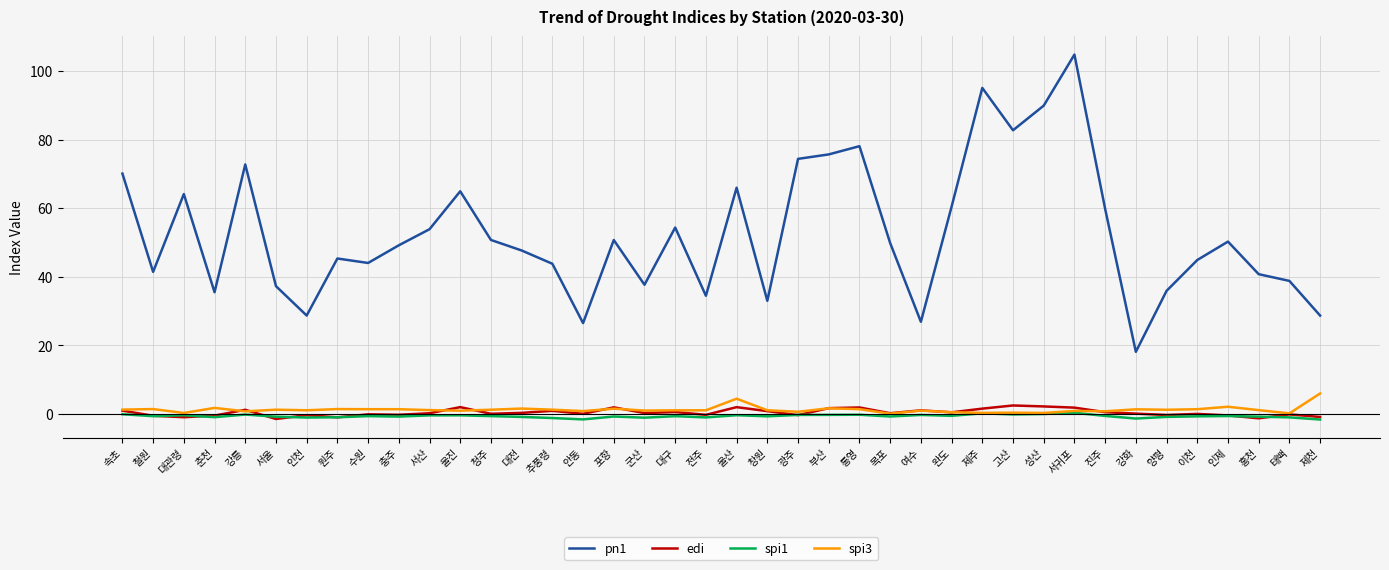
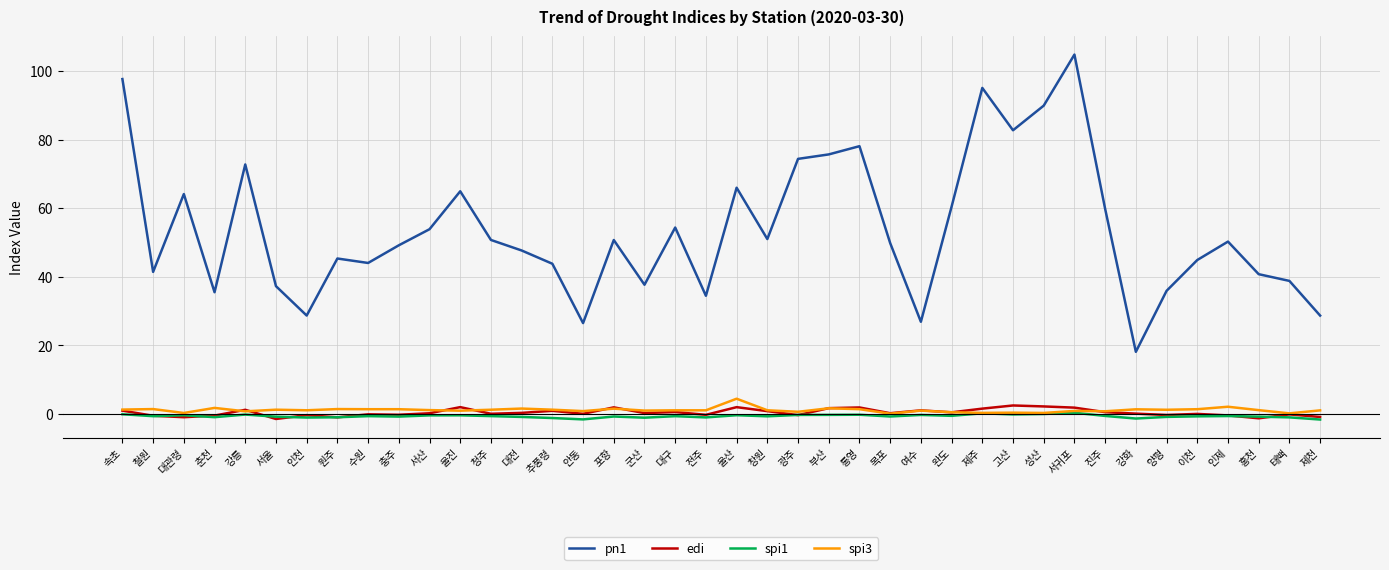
pn1, 속초: 70 -> 98
pn1, 창원: 33 -> 51
spi3, 제천: 6 -> 1
